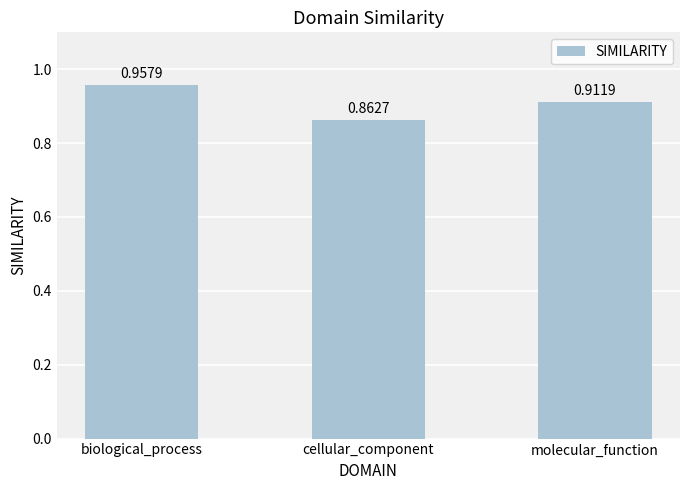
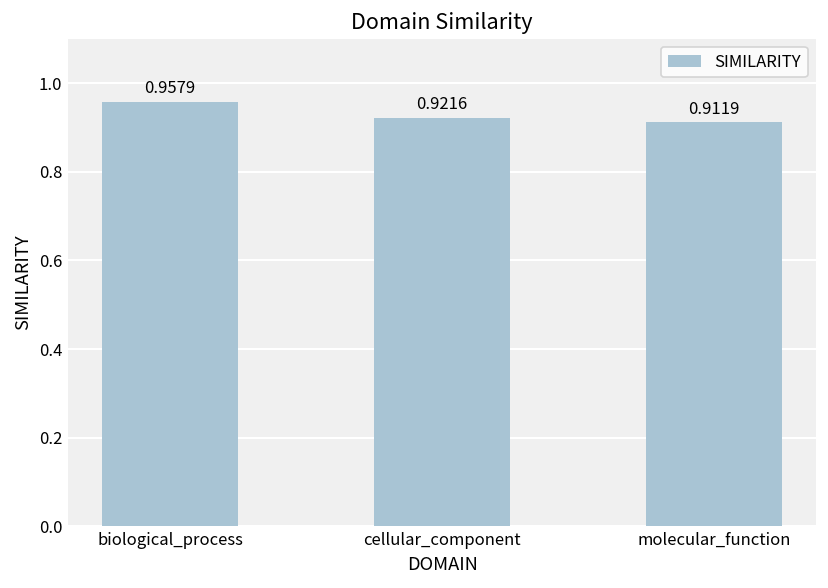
cellular_component: 0.8627 -> 0.9216
